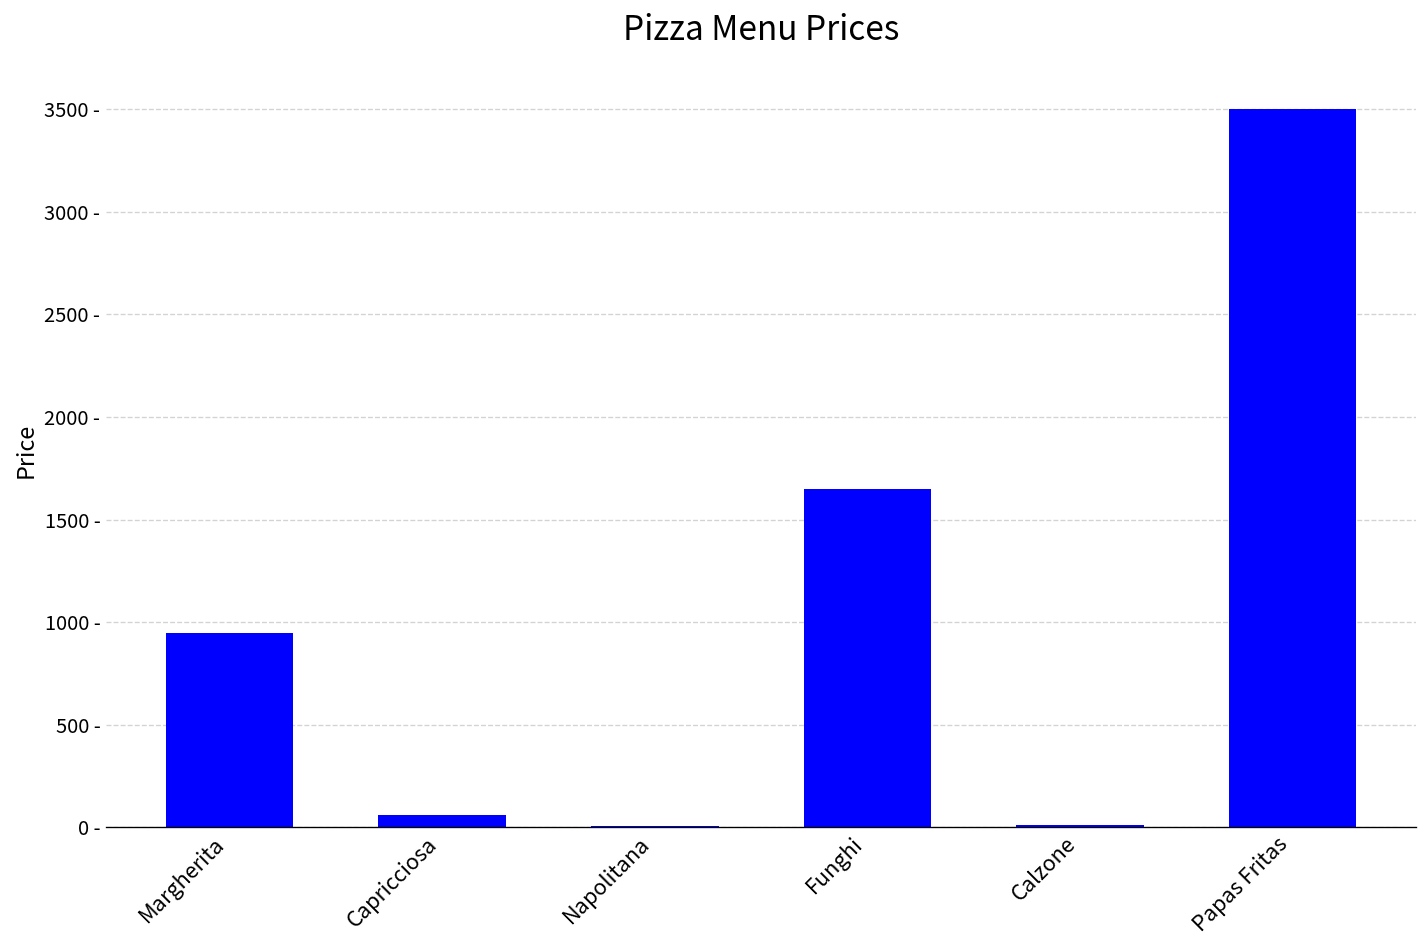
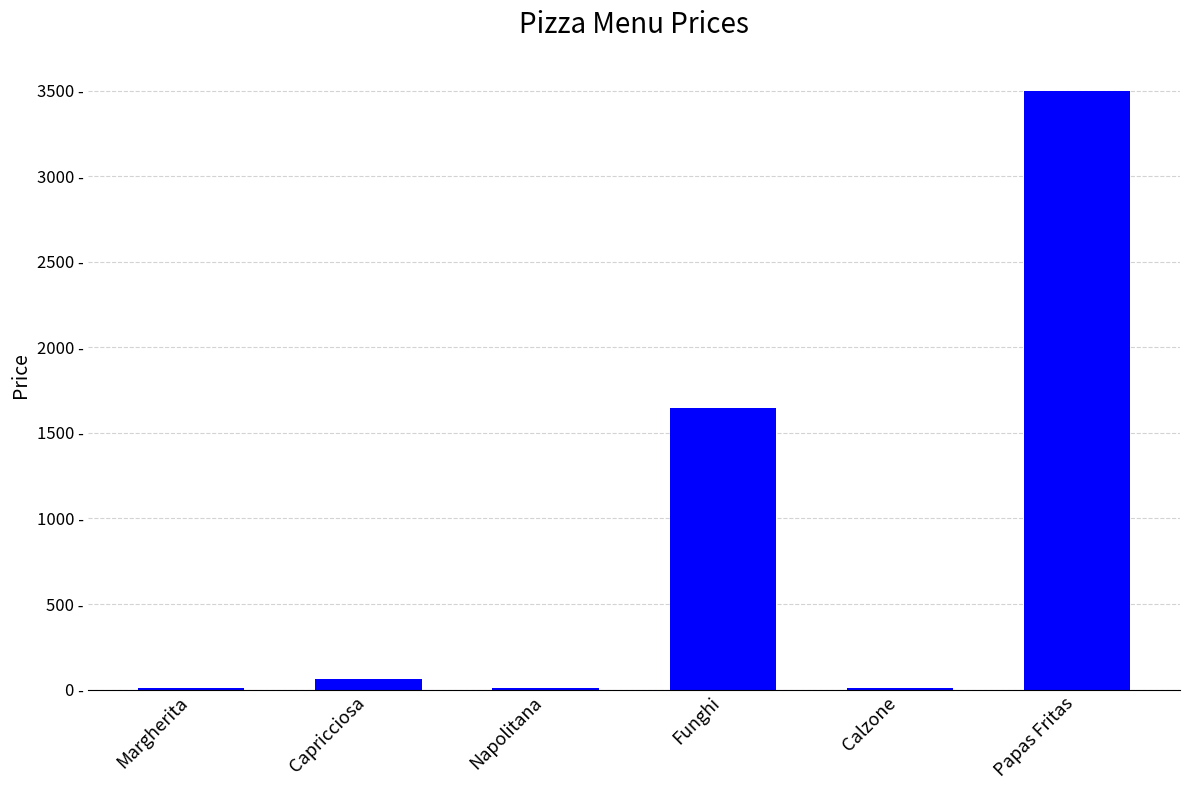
Margherita: 950 - -> 10 -
